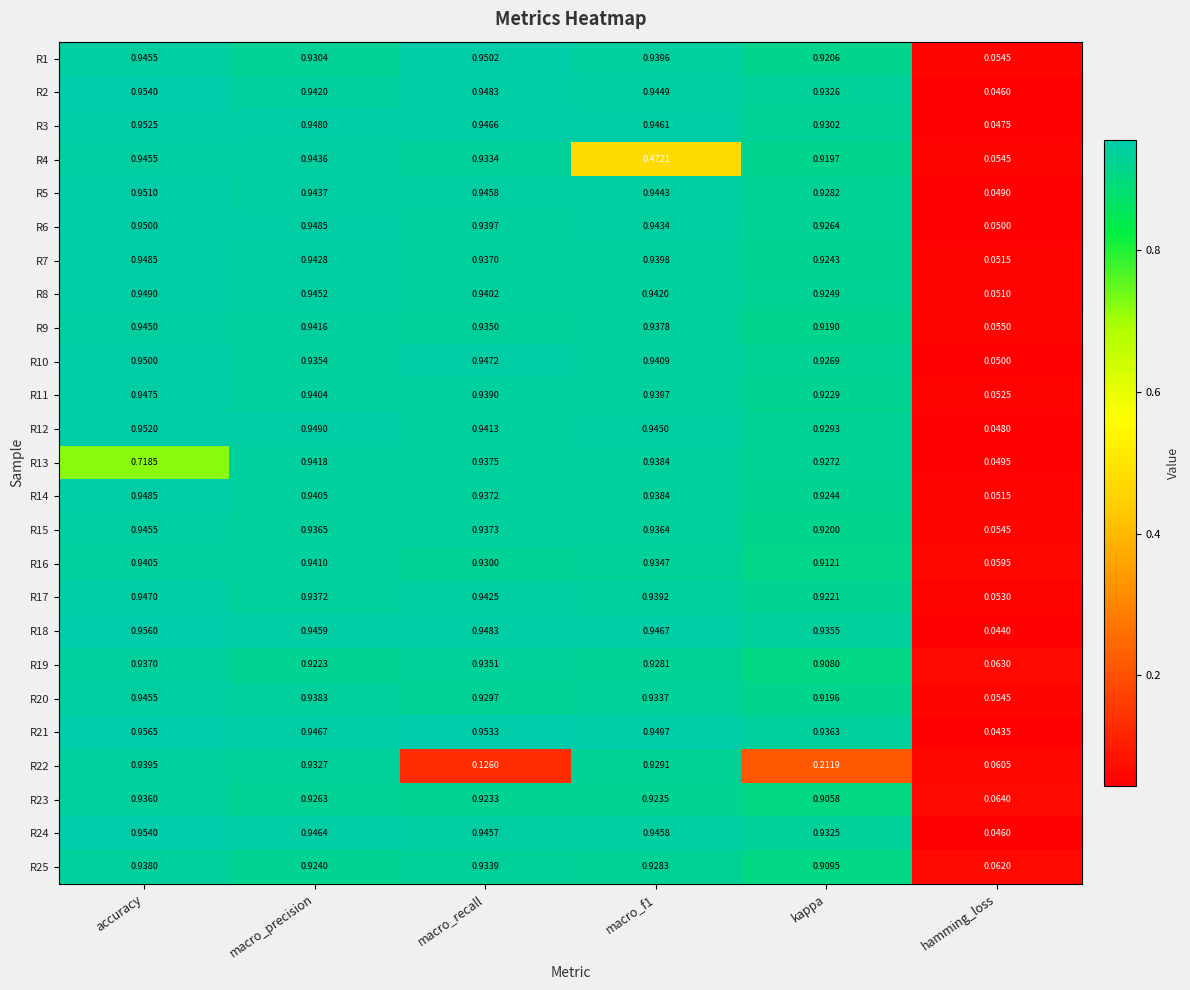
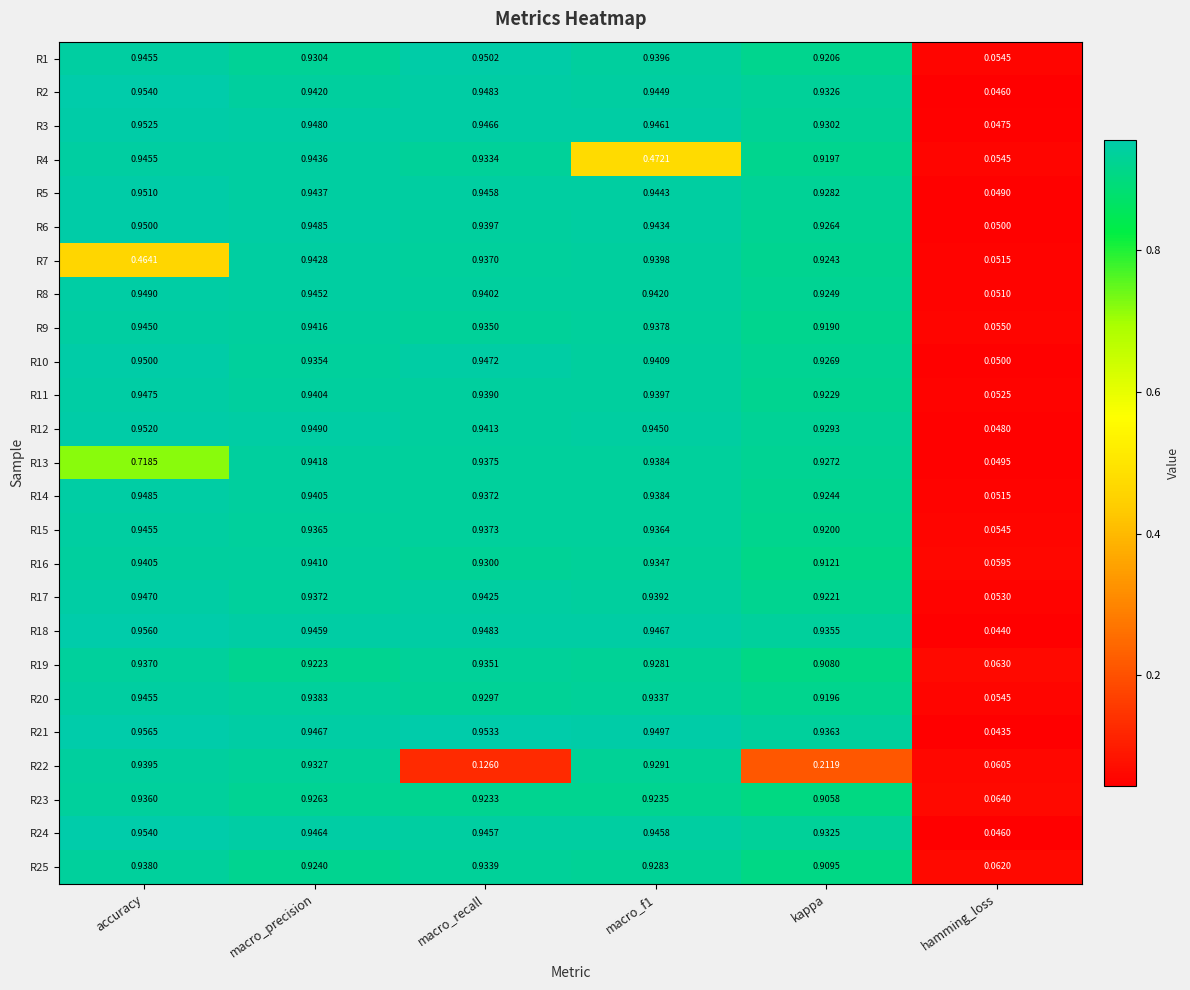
R7, accuracy: 0.9485 -> 0.4641
